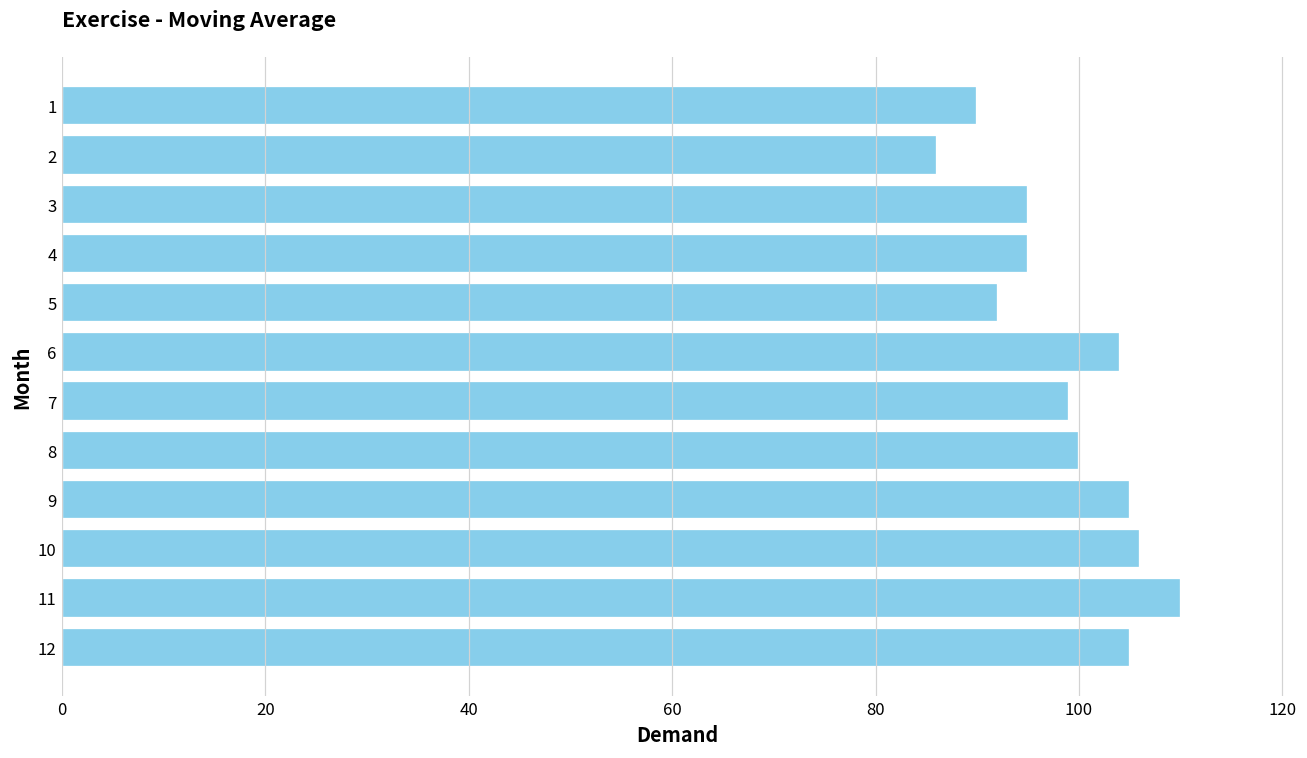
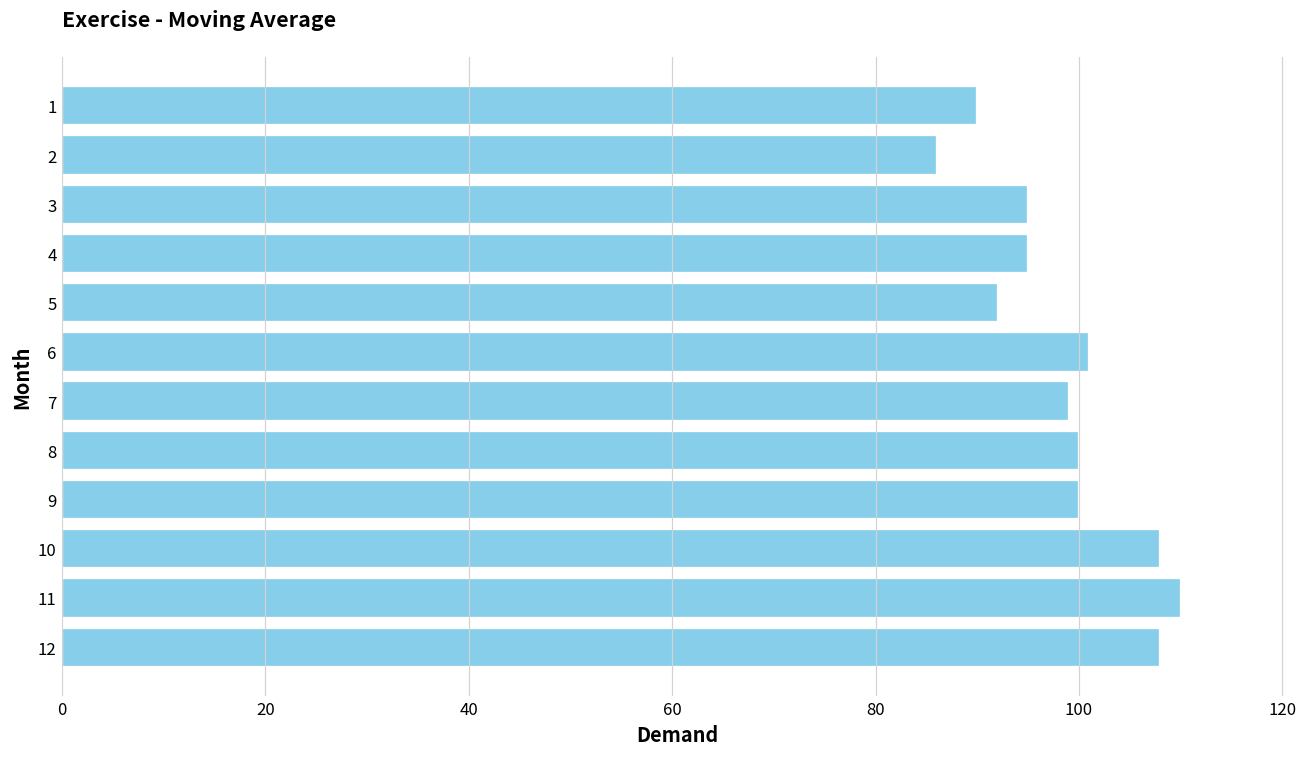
6: 104 -> 101
9: 105 -> 100
10: 106 -> 108
12: 105 -> 108
